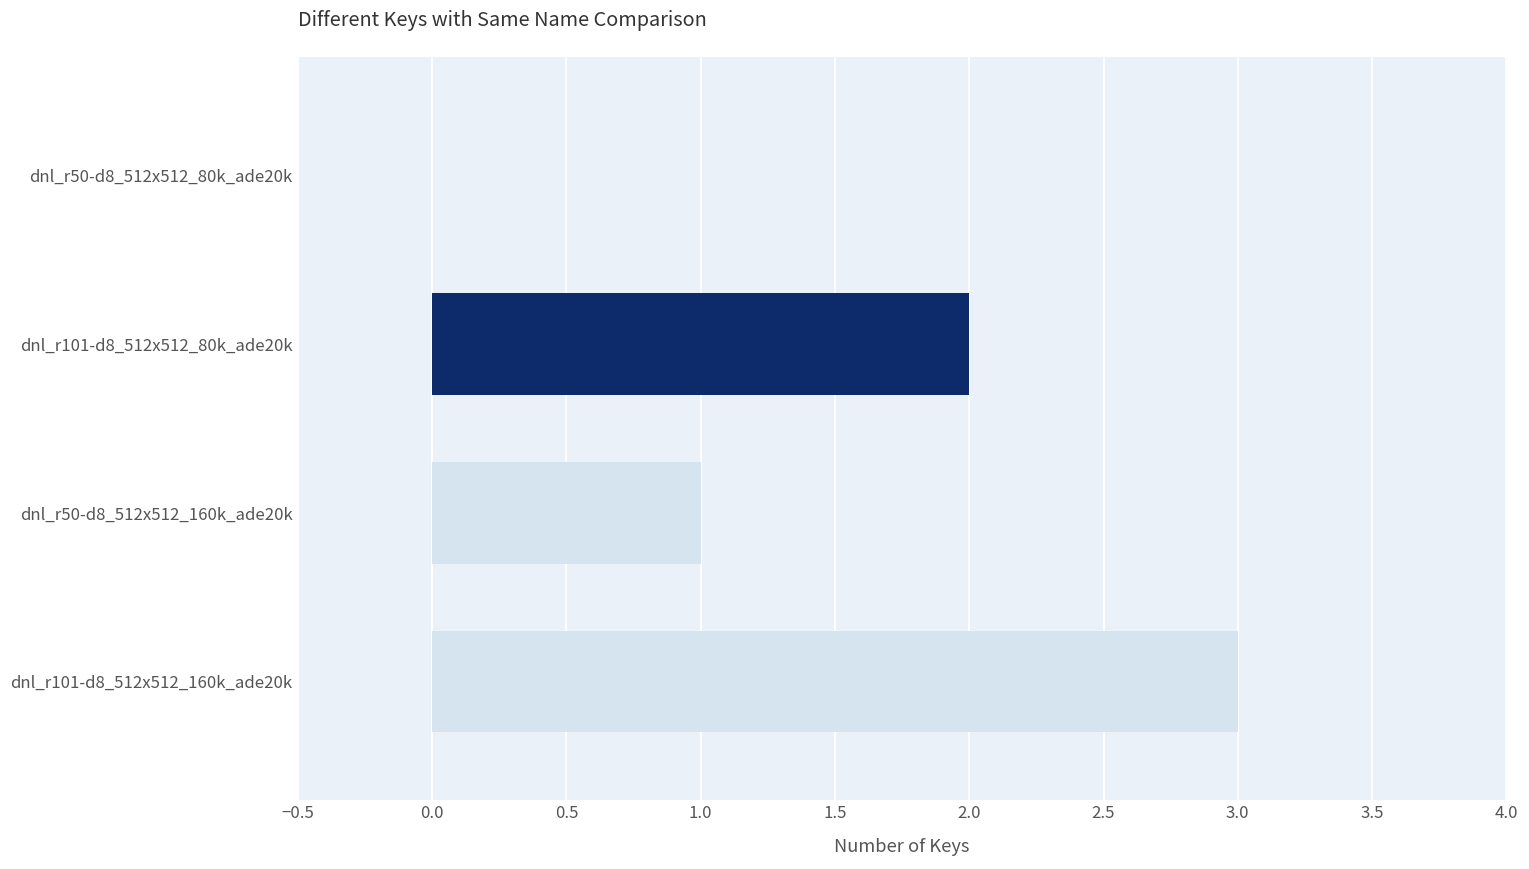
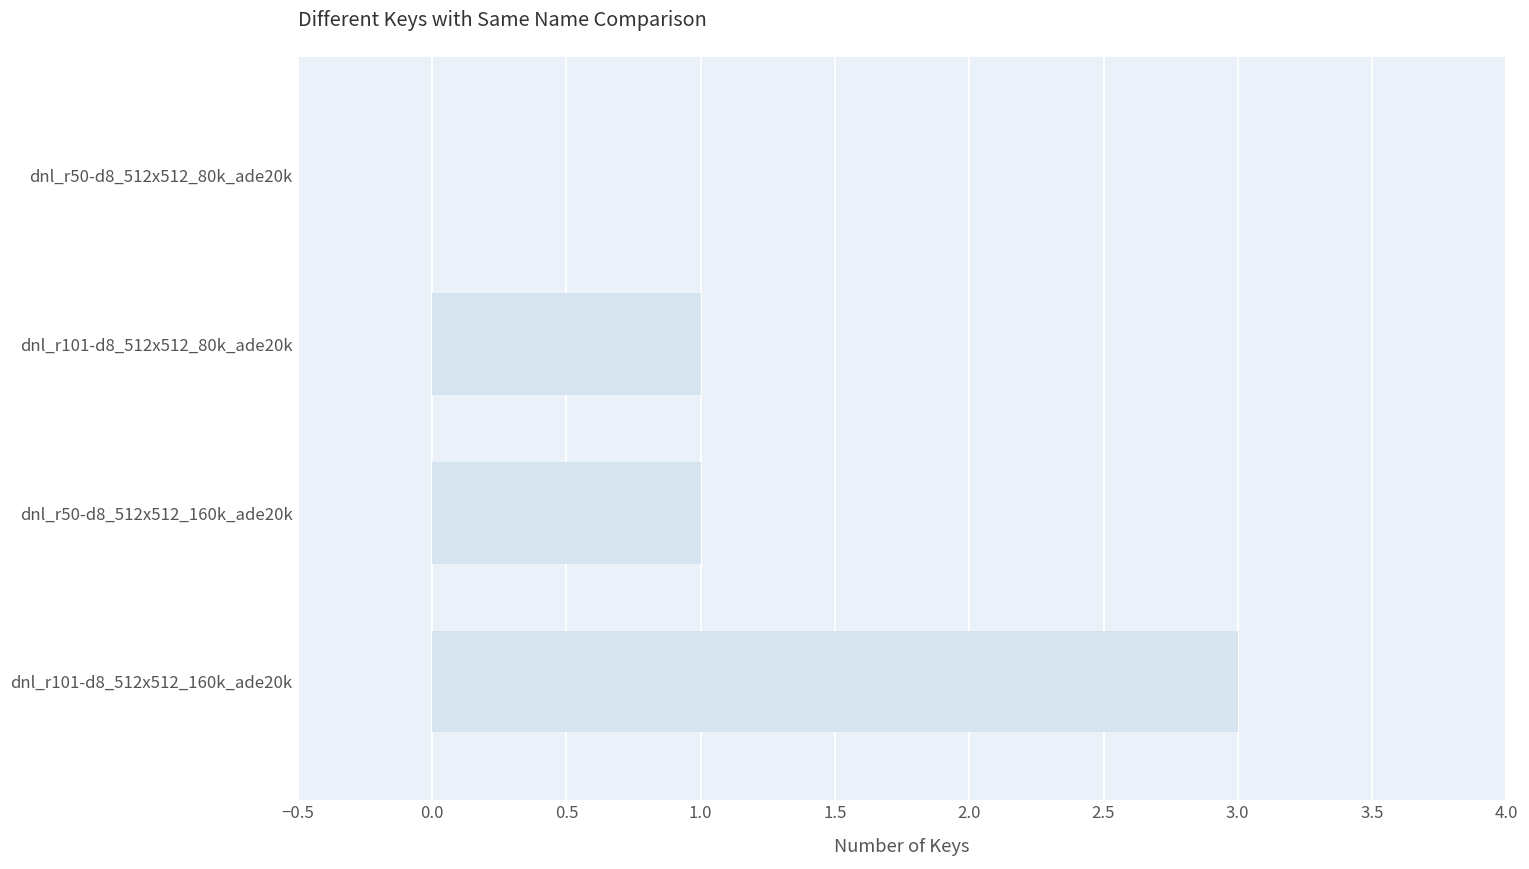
dnl_r101-d8_512x512_80k_ade20k: 2 -> 1
